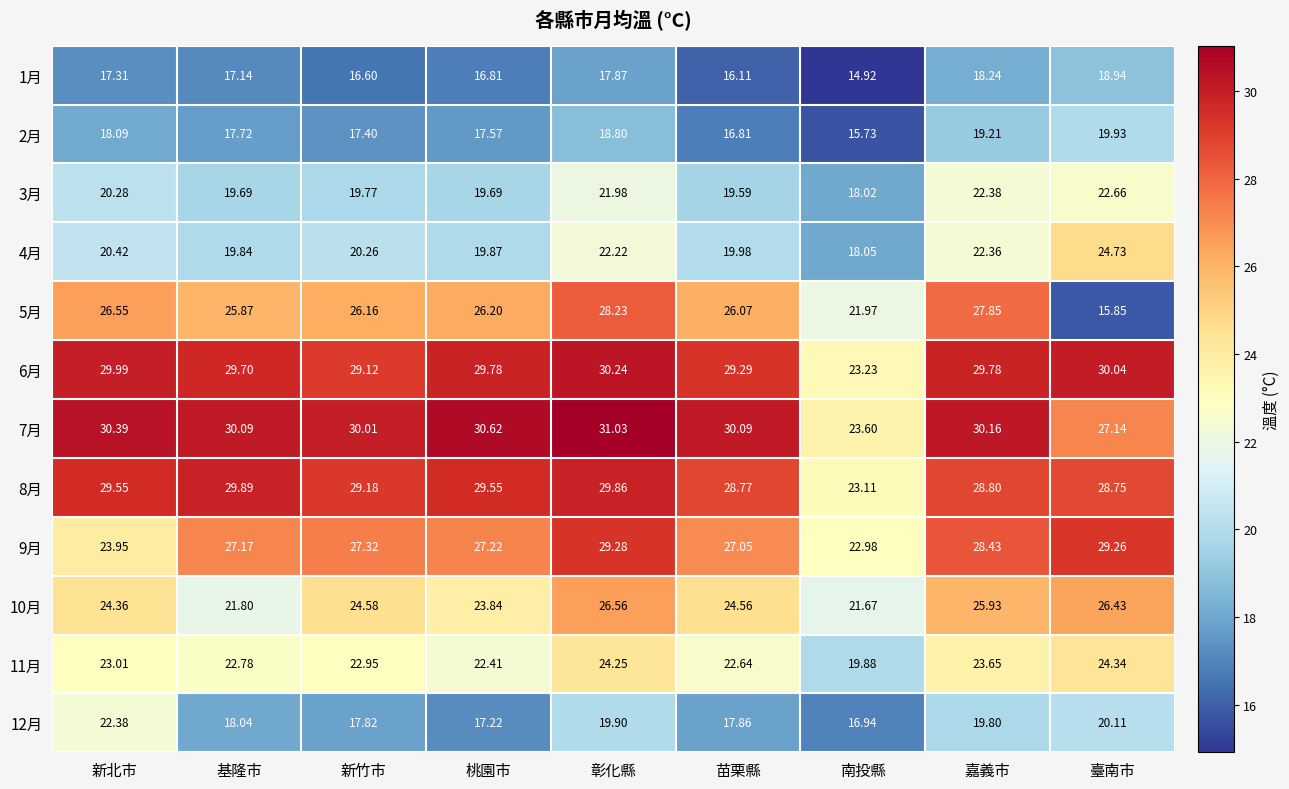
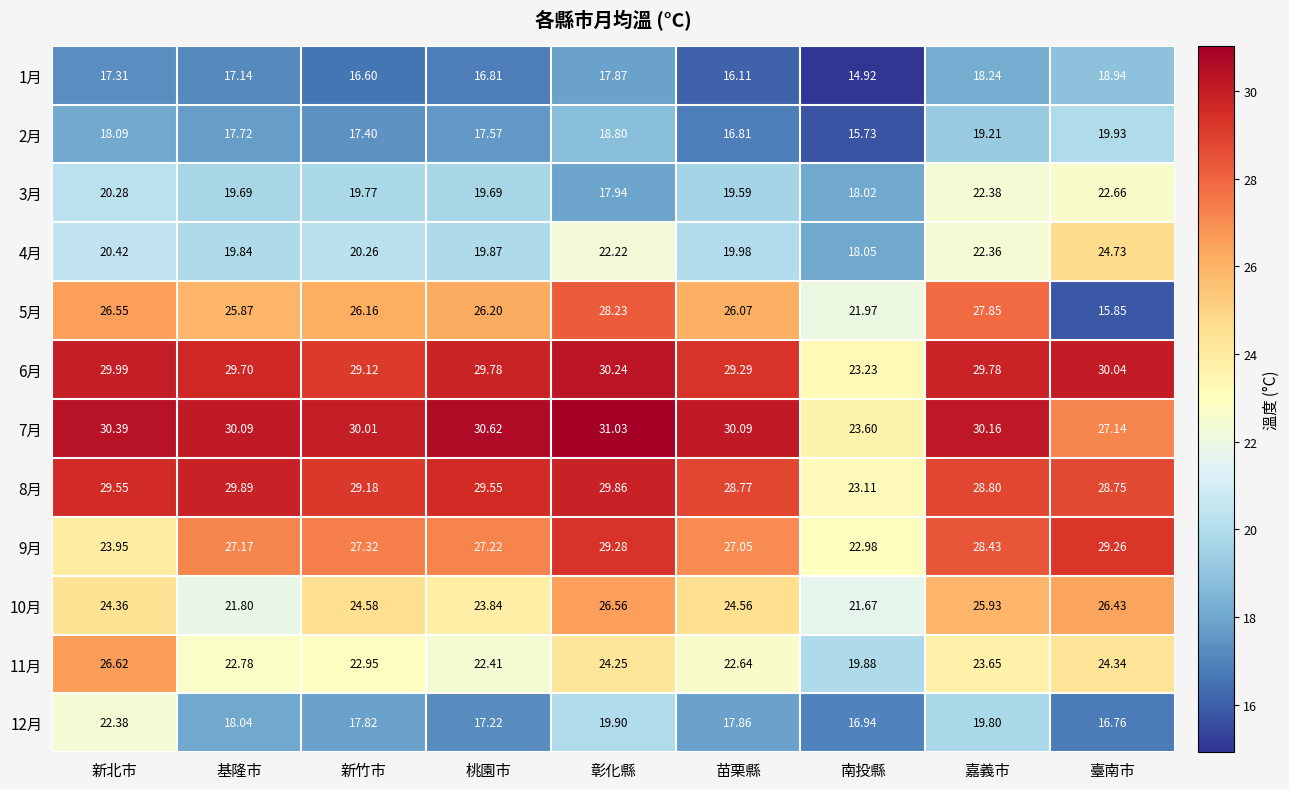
3月, 彰化縣: 21.98 -> 17.94
11月, 新北市: 23.01 -> 26.62
12月, 臺南市: 20.11 -> 16.76
